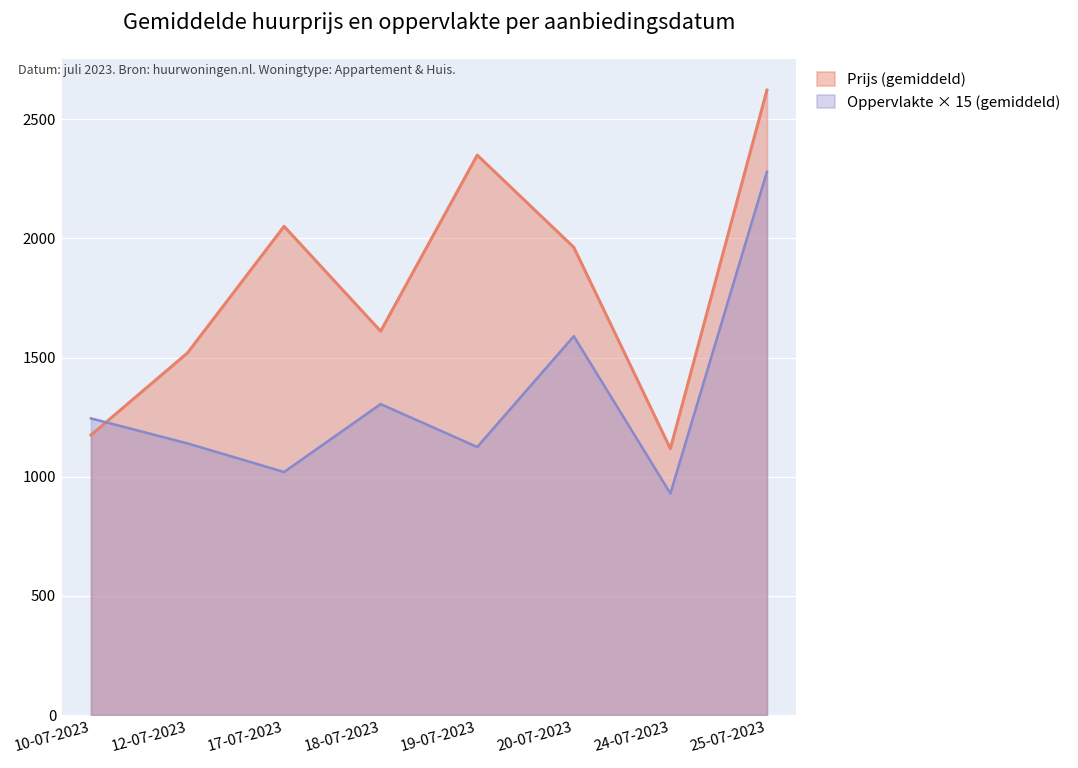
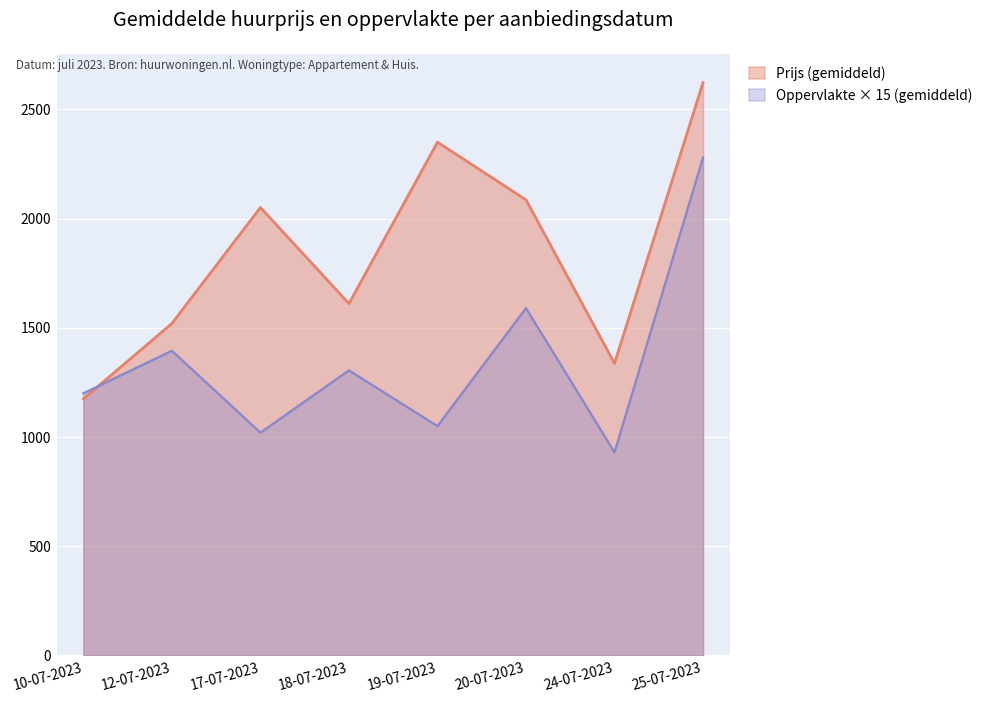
Oppervlakte × 15 (gemiddeld), 10-07-2023: 1250 -> 1200
Oppervlakte × 15 (gemiddeld), 12-07-2023: 1140 -> 1400
Oppervlakte × 15 (gemiddeld), 19-07-2023: 1130 -> 1050
Prijs (gemiddeld), 20-07-2023: 1960 -> 2090
Prijs (gemiddeld), 24-07-2023: 1120 -> 1340
